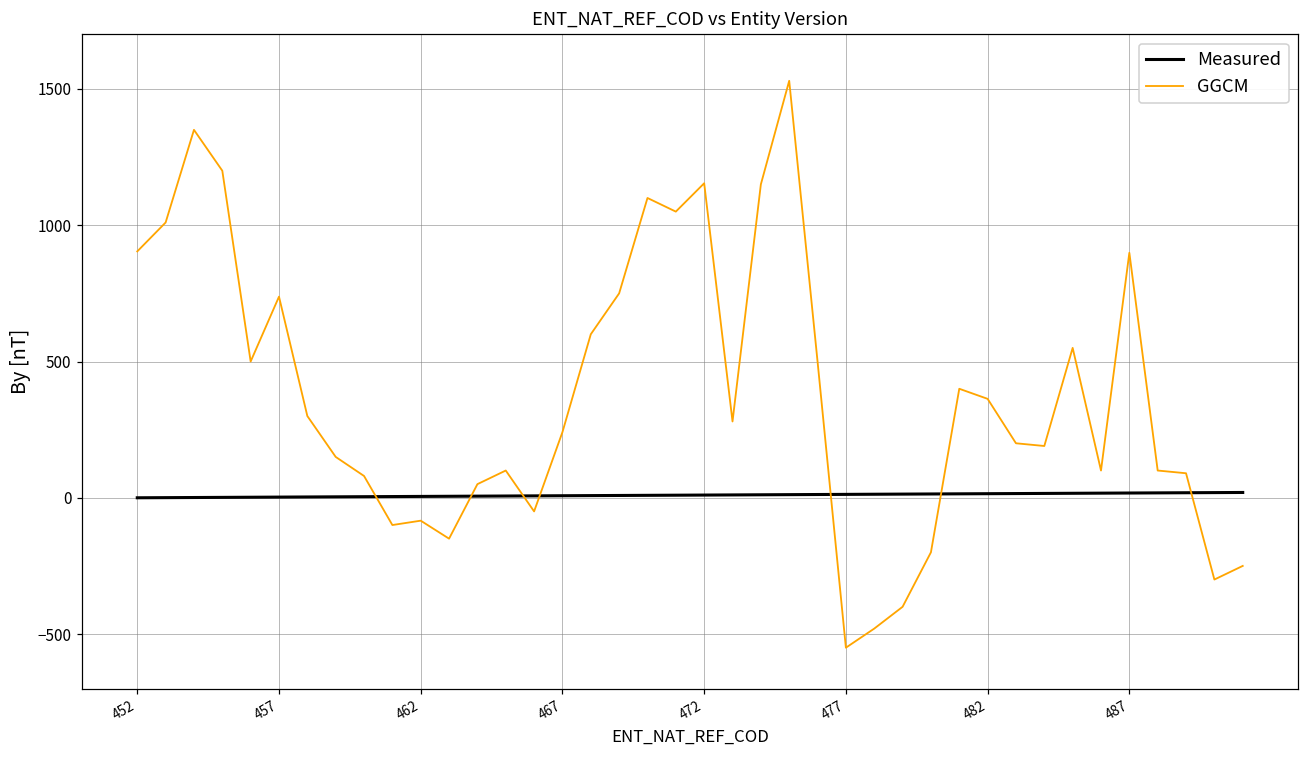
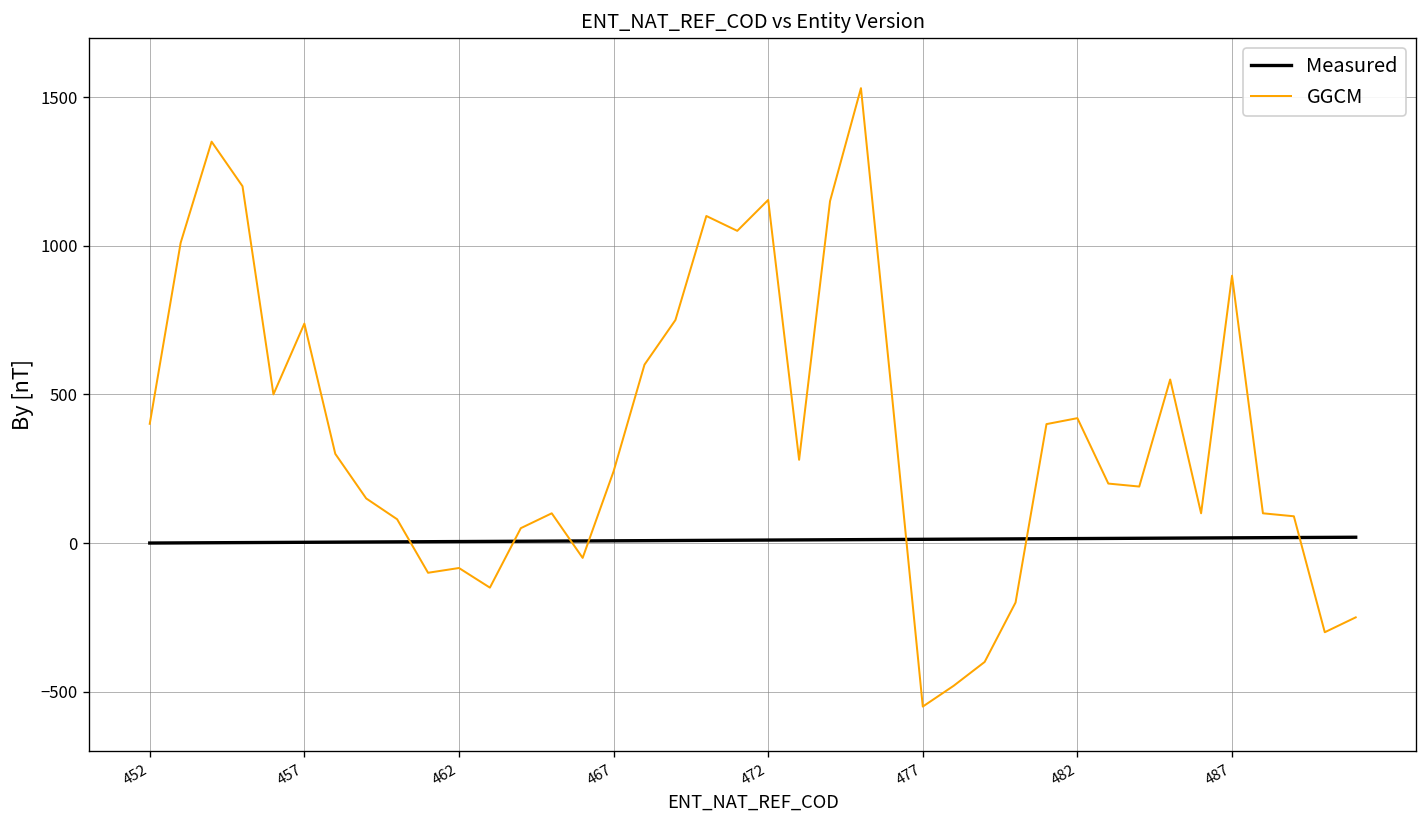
GGCM, 452: 900 -> 400
GGCM, 482: 360 -> 420
